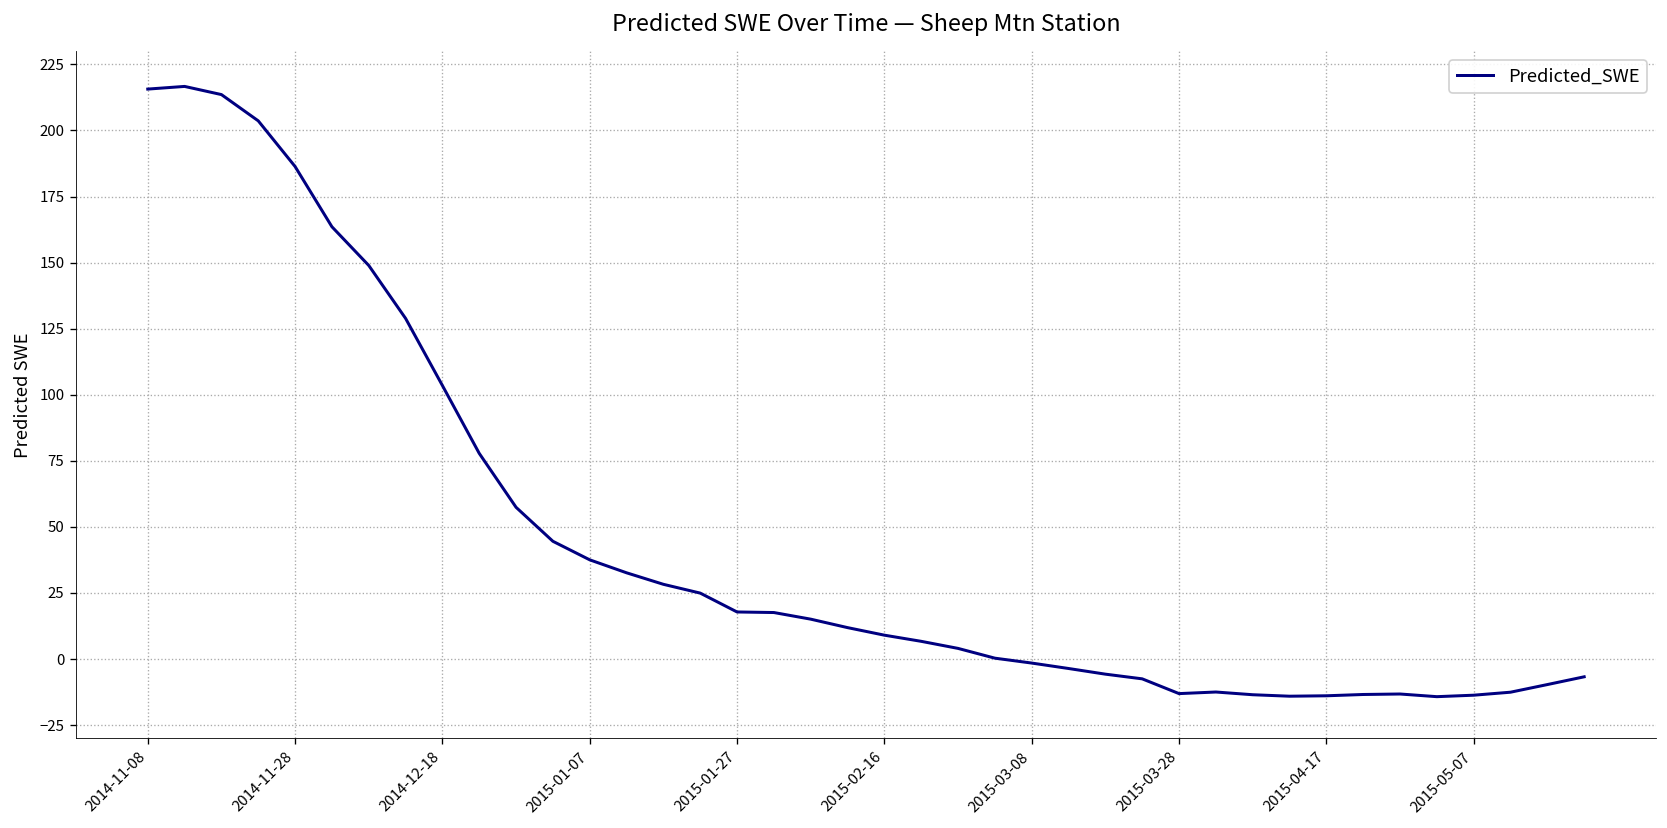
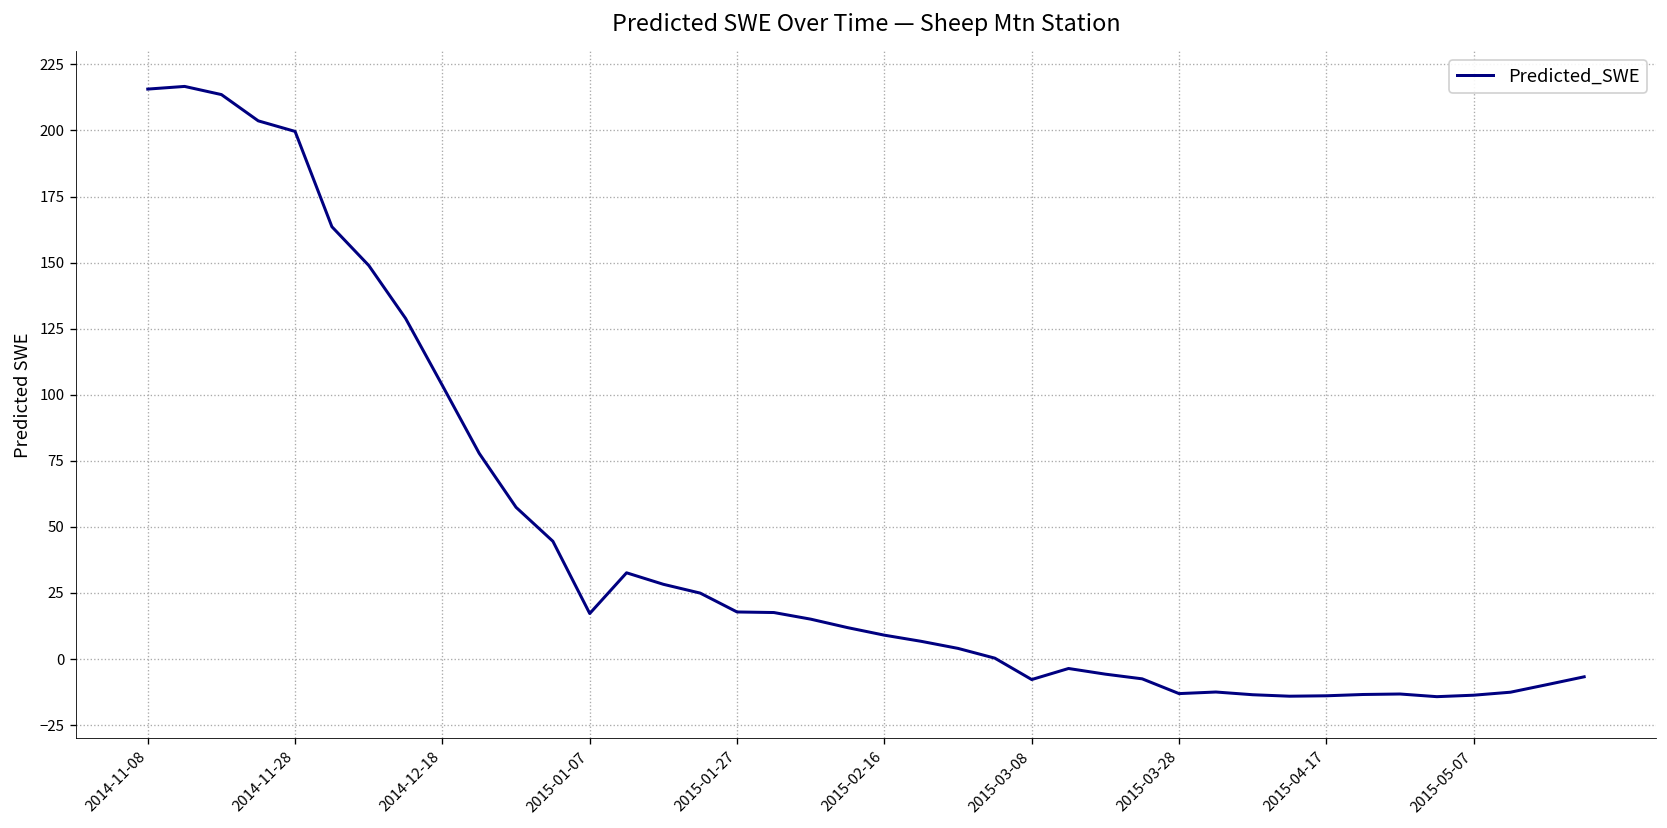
2014-11-28: 186 -> 200
2015-01-07: 38 -> 17
2015-03-08: -2 -> -8
